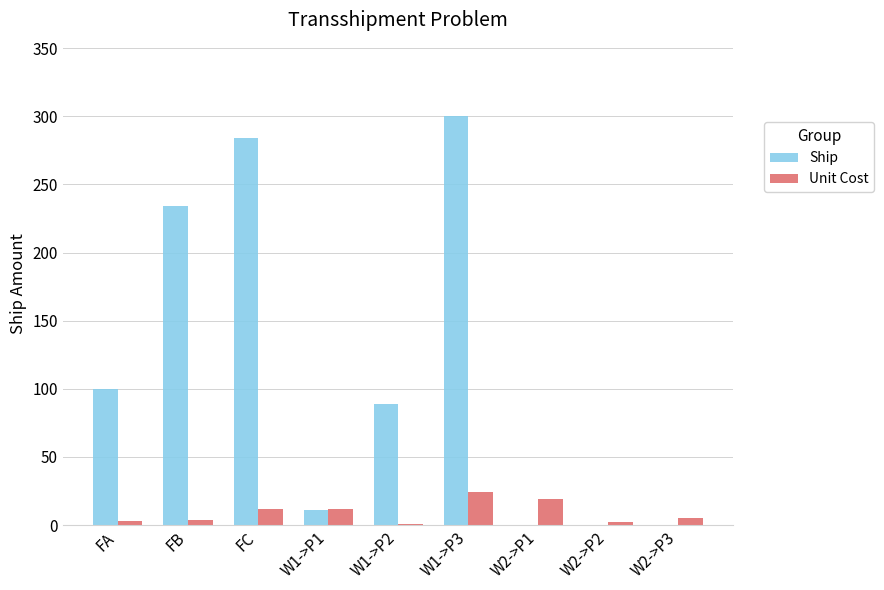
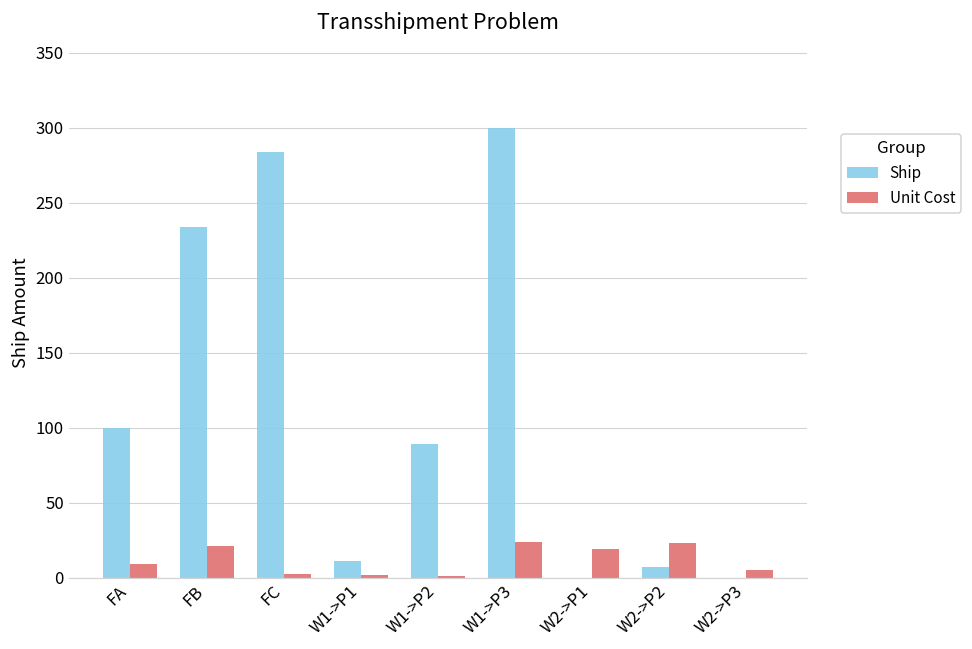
Unit Cost, FA: 3 -> 9
Unit Cost, FB: 4 -> 21
Unit Cost, FC: 12 -> 3
Unit Cost, W1->P1: 12 -> 2
Ship, W2->P2: 0 -> 7
Unit Cost, W2->P2: 2 -> 23
